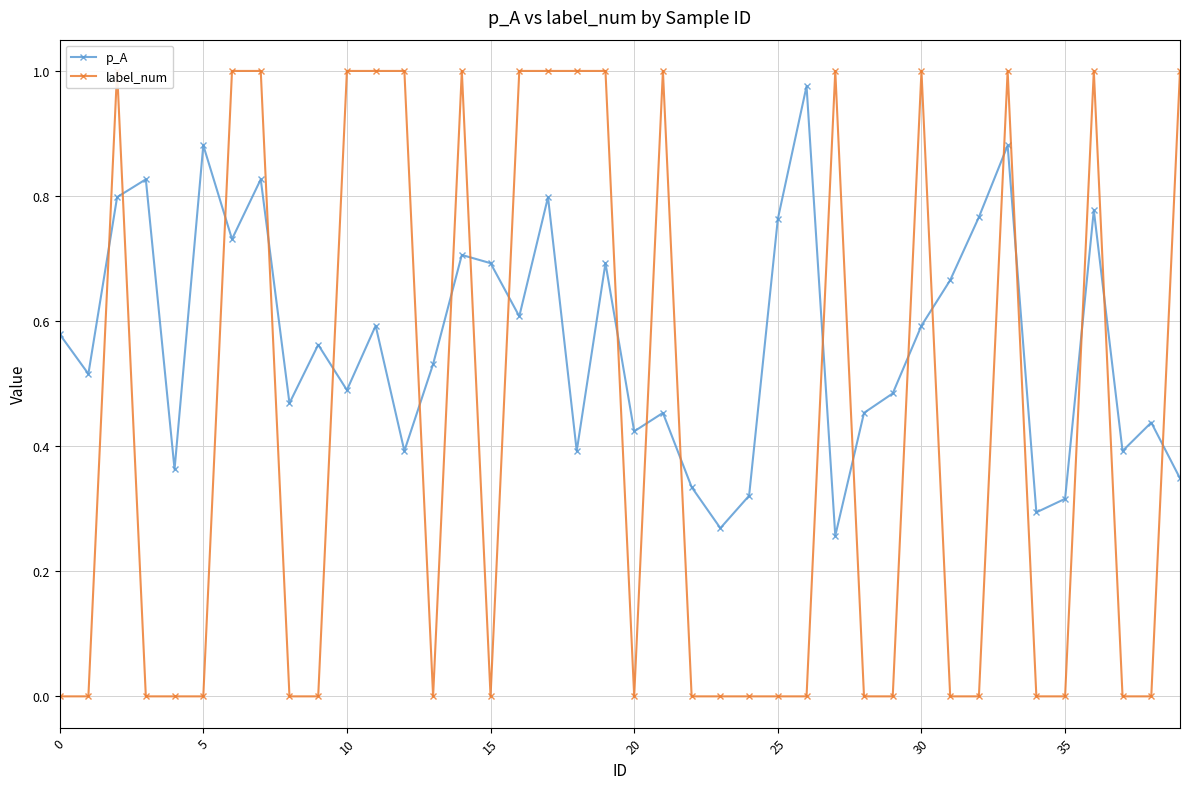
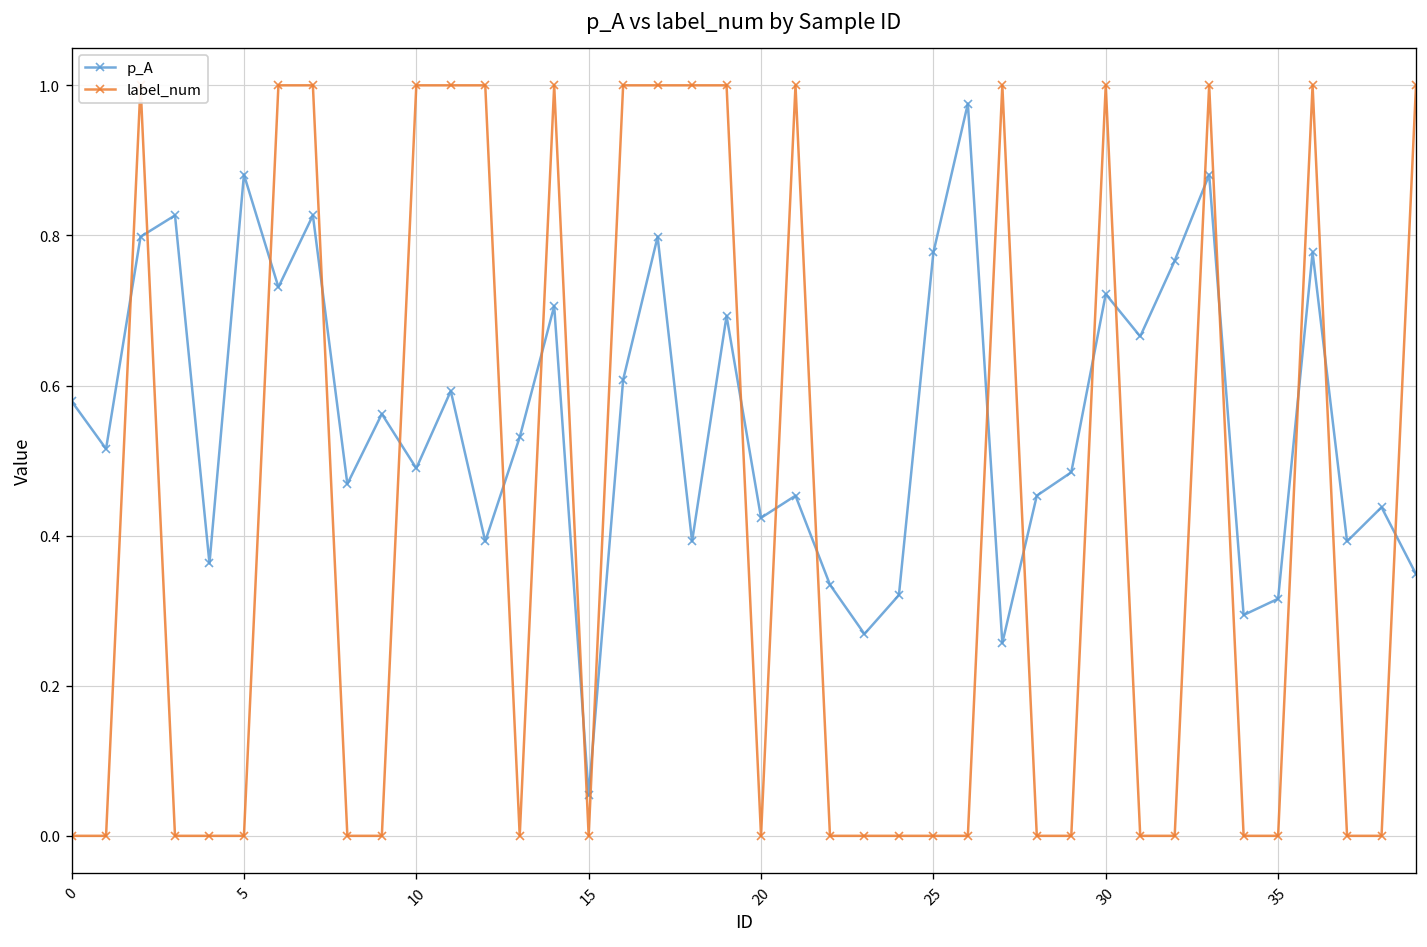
p_A, 15: 0.69 -> 0.05
p_A, 25: 0.76 -> 0.78
p_A, 30: 0.59 -> 0.72
